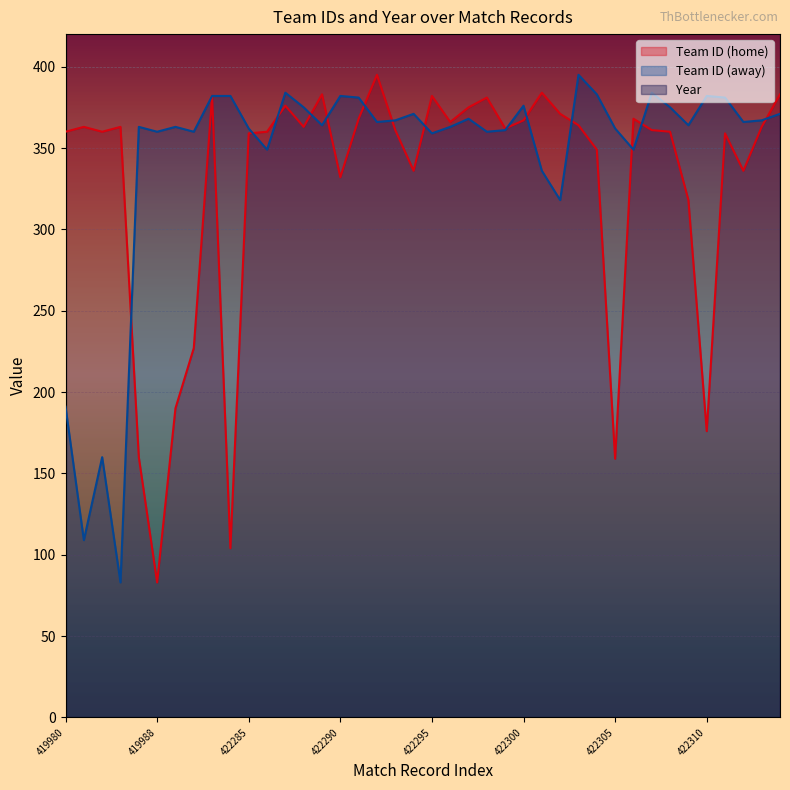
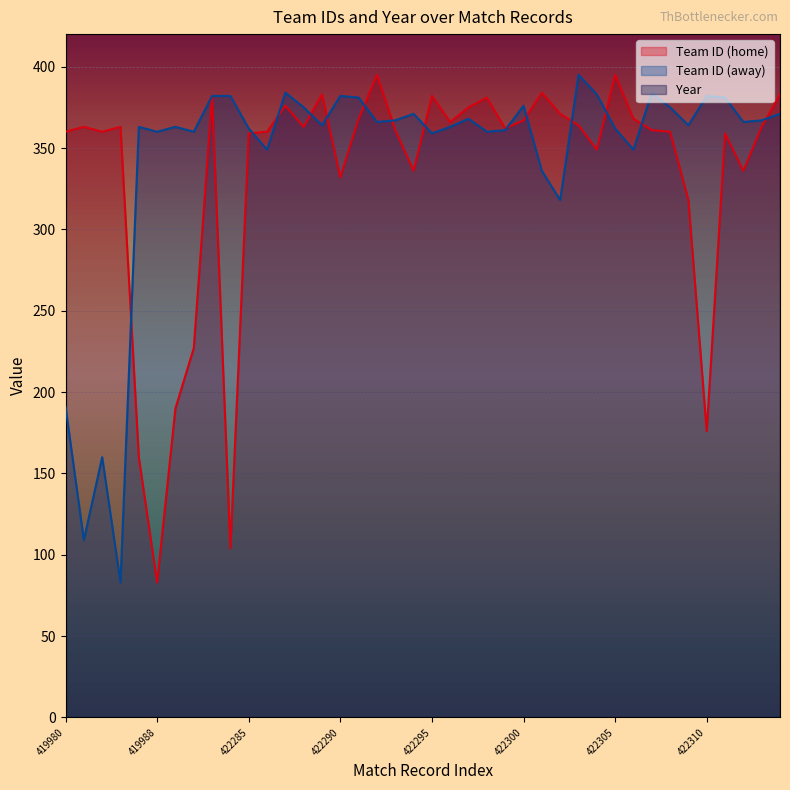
Team ID (home), 422305: 159 -> 395
